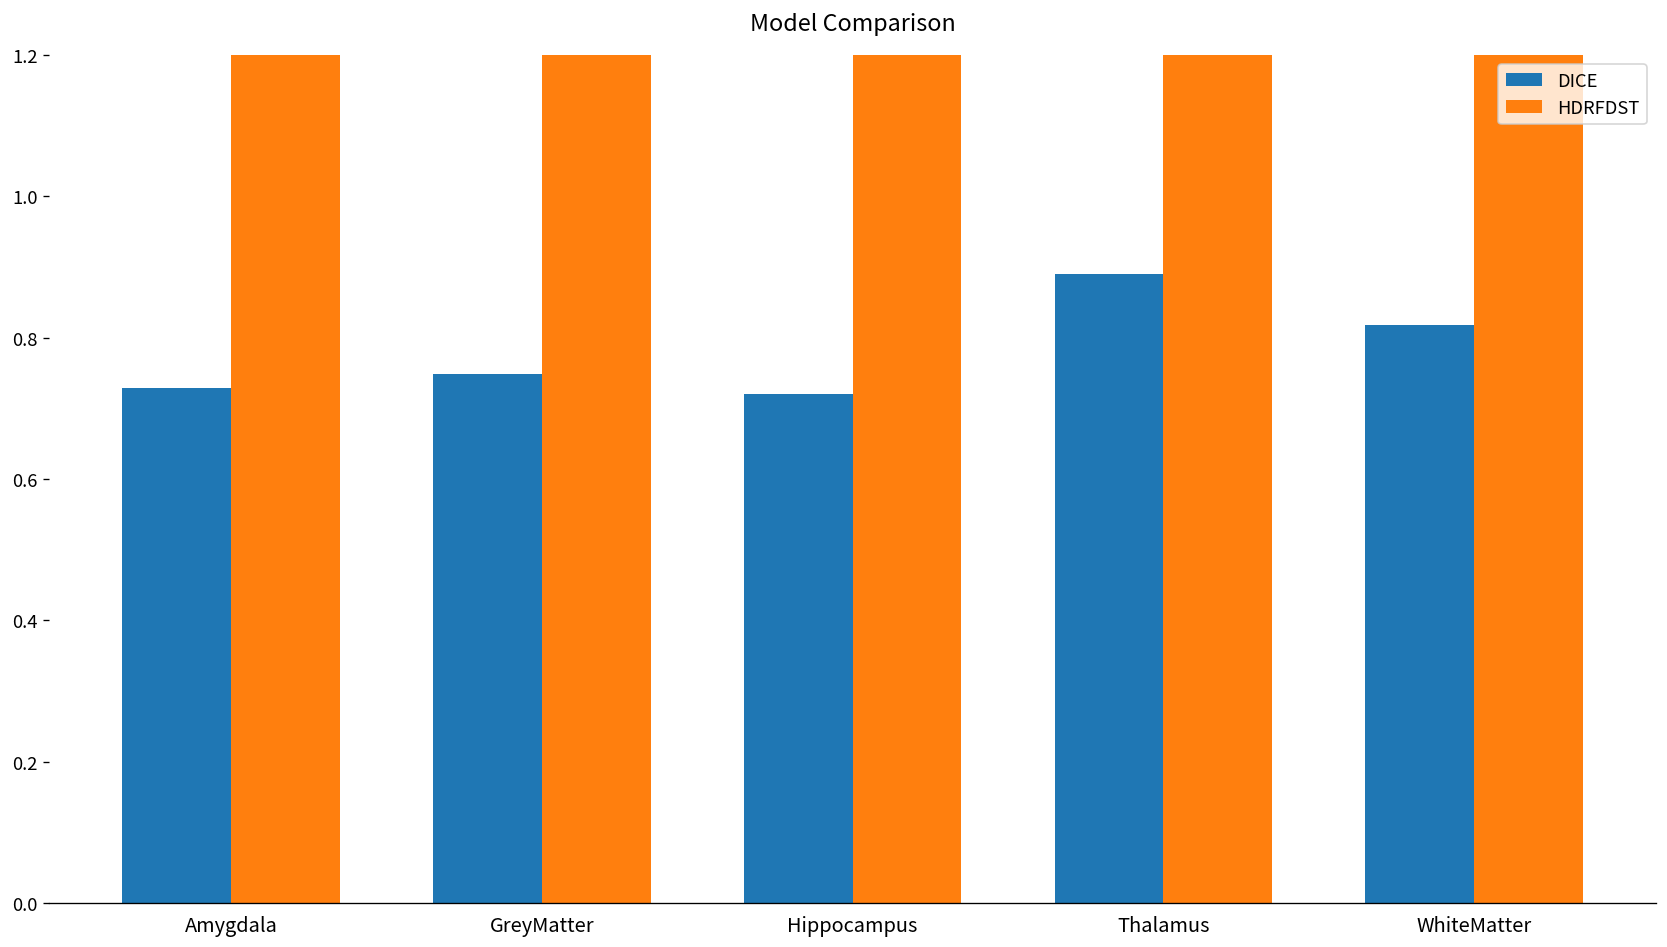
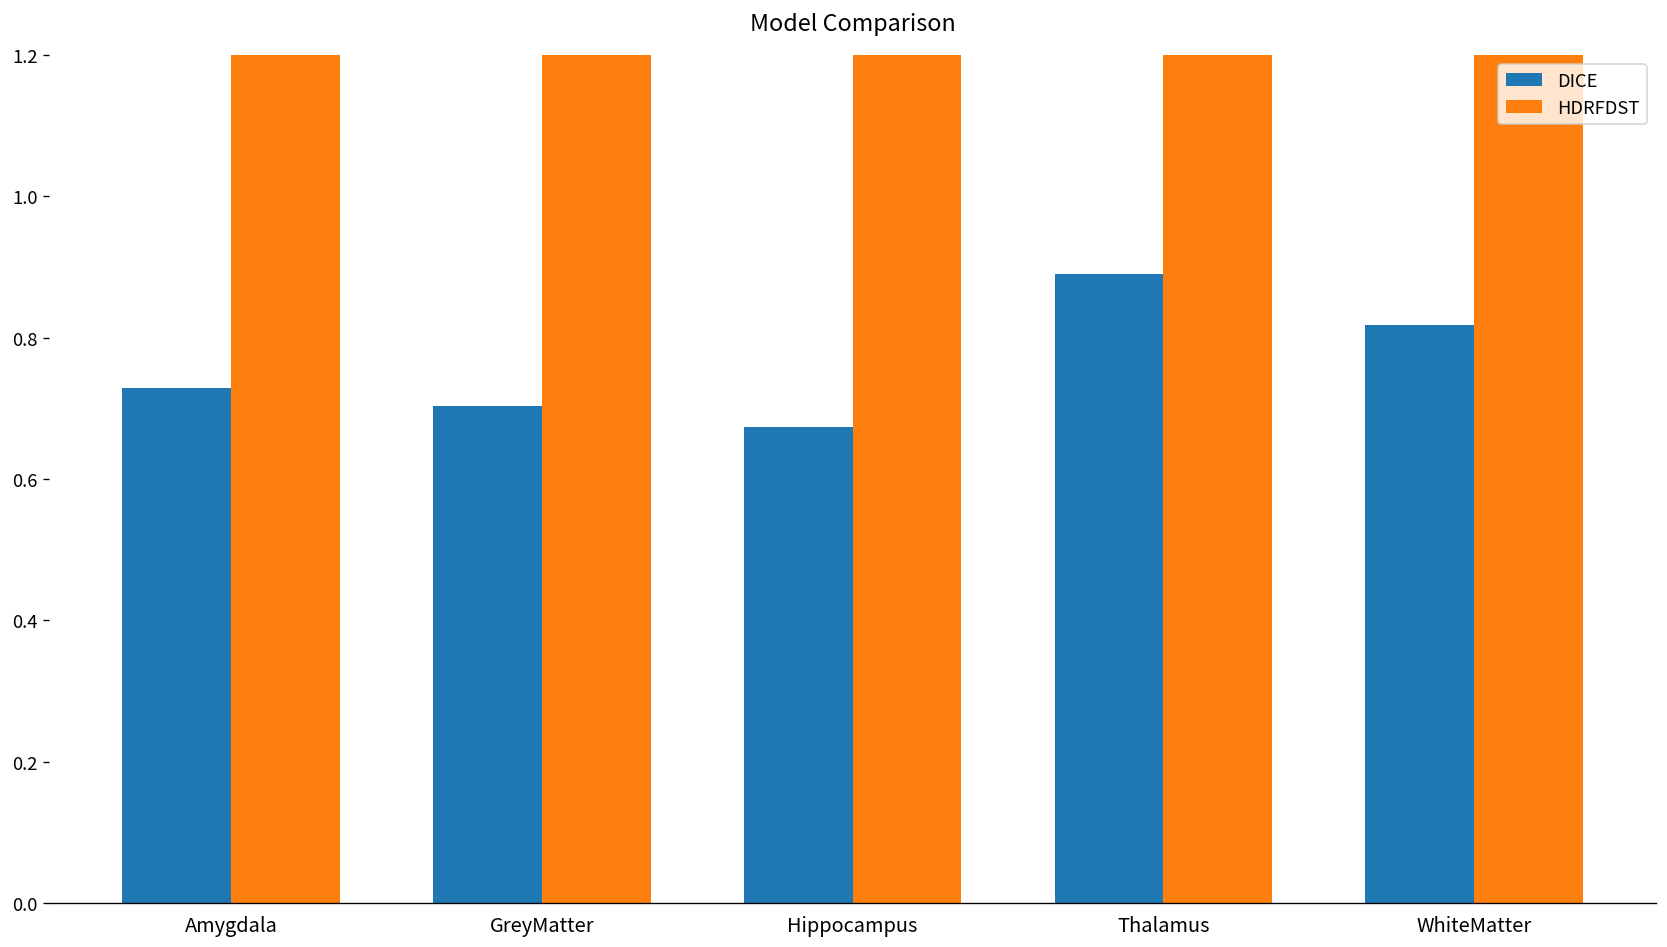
DICE, GreyMatter: 0.75 -> 0.70
DICE, Hippocampus: 0.72 -> 0.67
